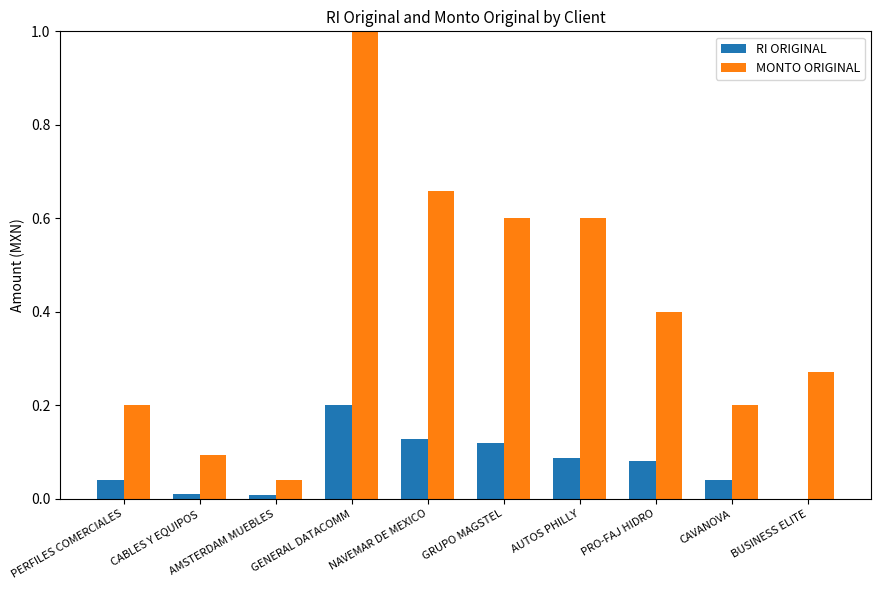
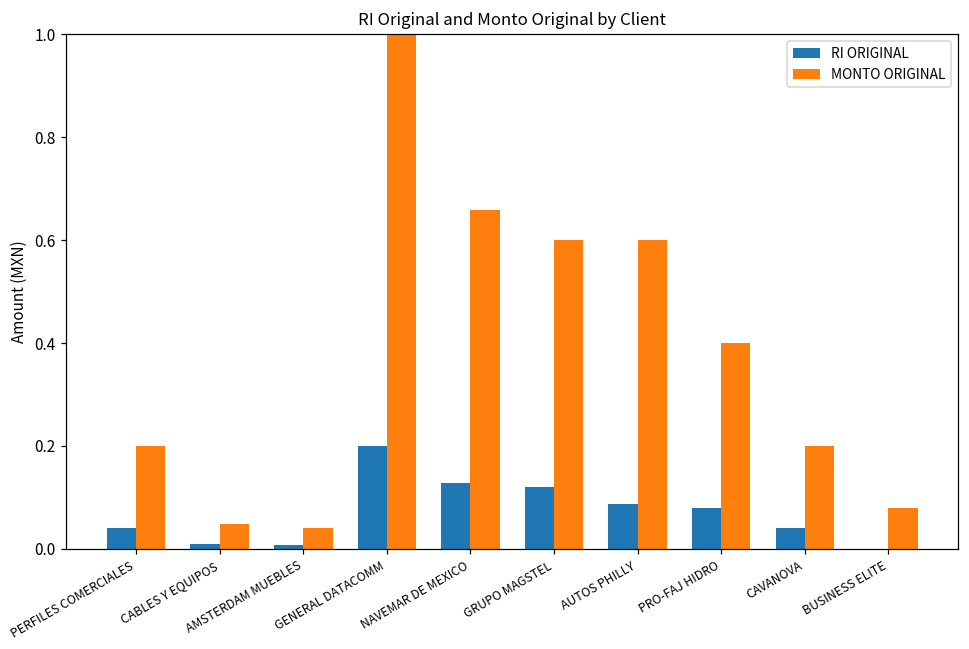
MONTO ORIGINAL, CABLES Y EQUIPOS: 0.09 -> 0.05
MONTO ORIGINAL, BUSINESS ELITE: 0.27 -> 0.08
